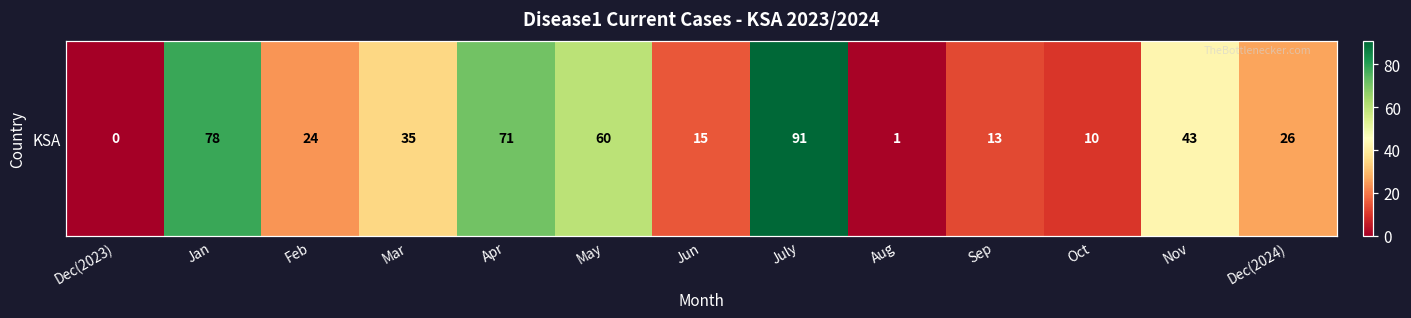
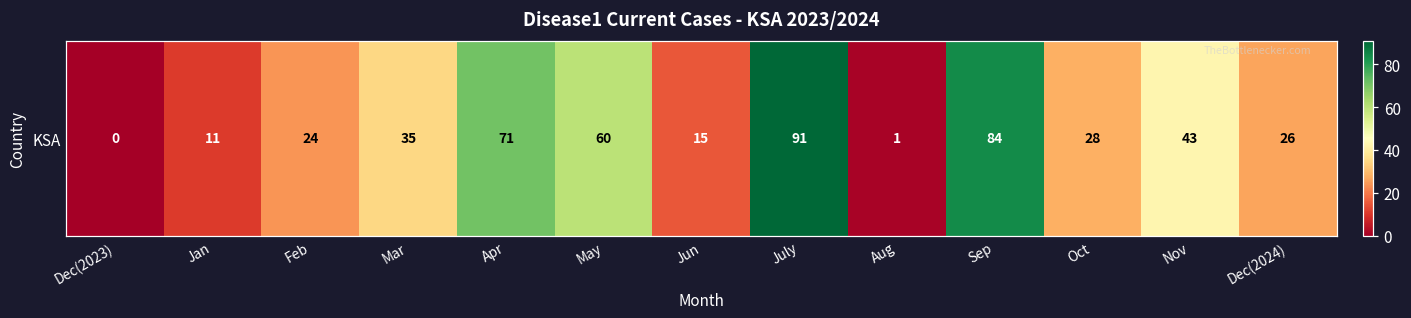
KSA, Jan: 78 -> 11
KSA, Sep: 13 -> 84
KSA, Oct: 10 -> 28
